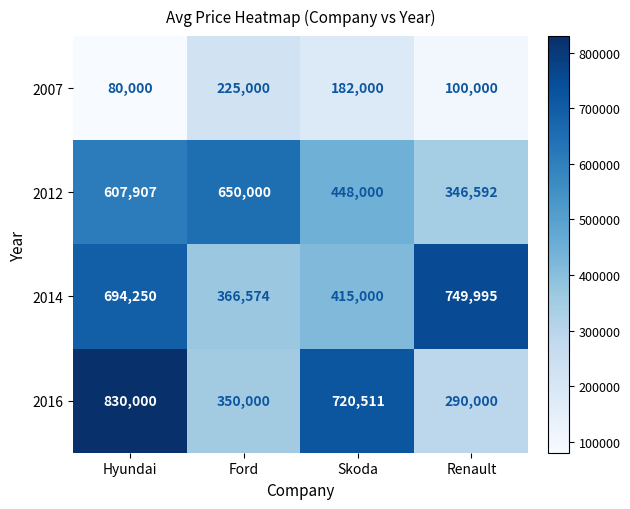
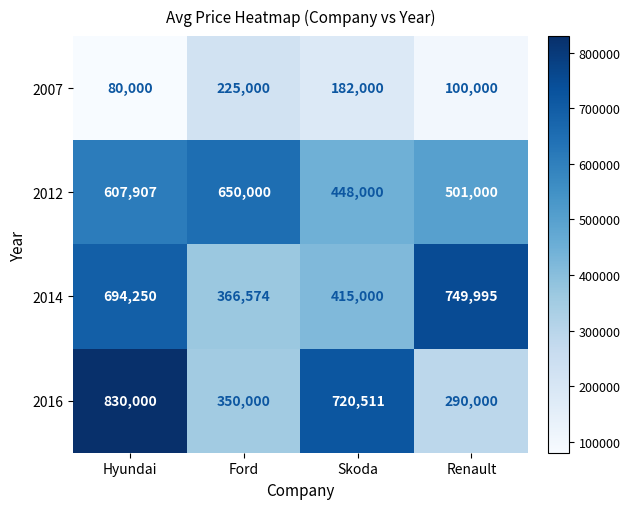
2012, Renault: 346,592 -> 501,000
